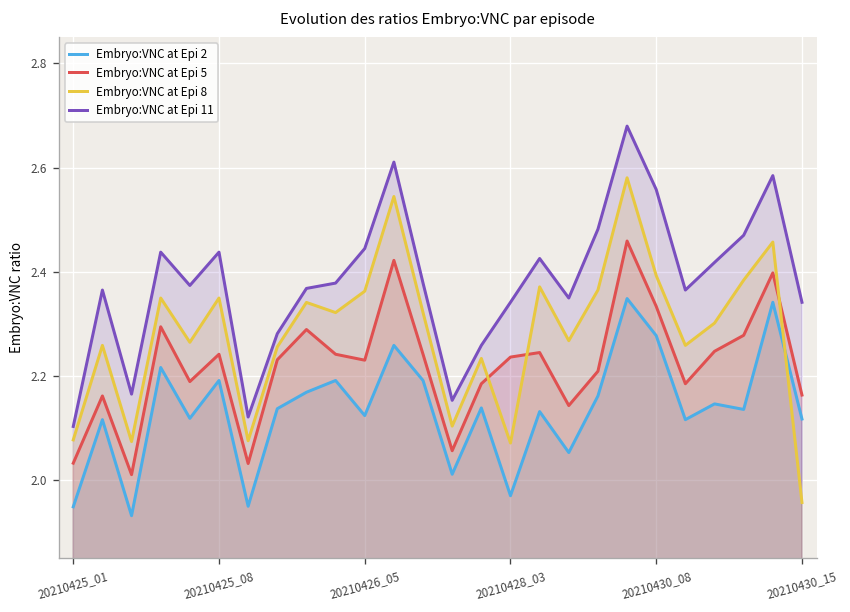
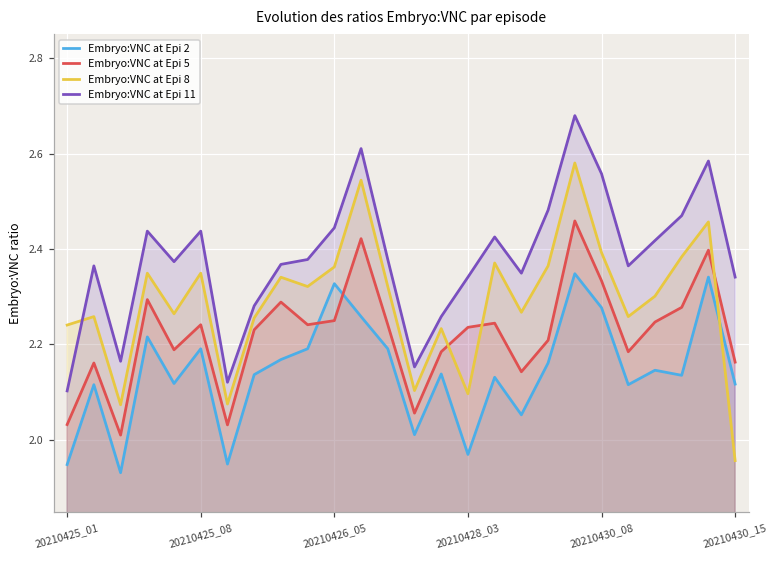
Embryo:VNC at Epi 8, 20210425_01: 2.08 -> 2.24
Embryo:VNC at Epi 2, 20210426_05: 2.12 -> 2.33
Embryo:VNC at Epi 5, 20210426_05: 2.23 -> 2.25
Embryo:VNC at Epi 8, 20210428_03: 2.07 -> 2.10
